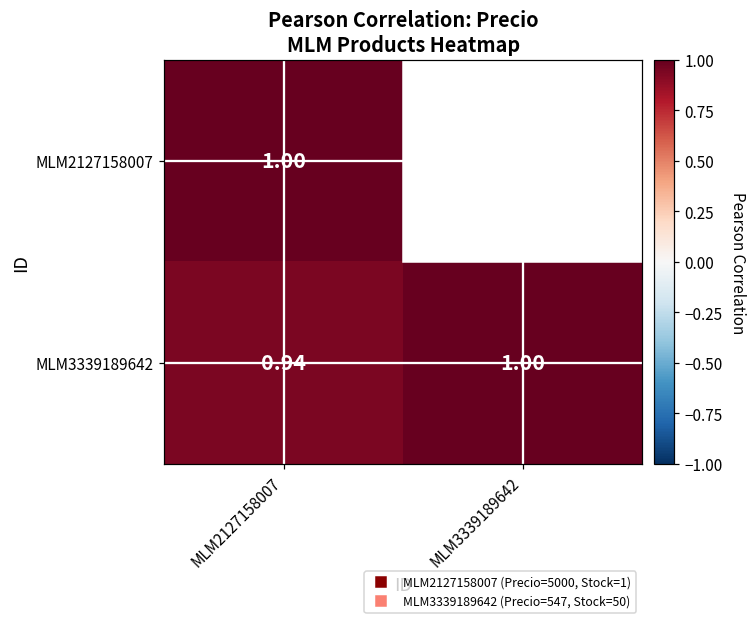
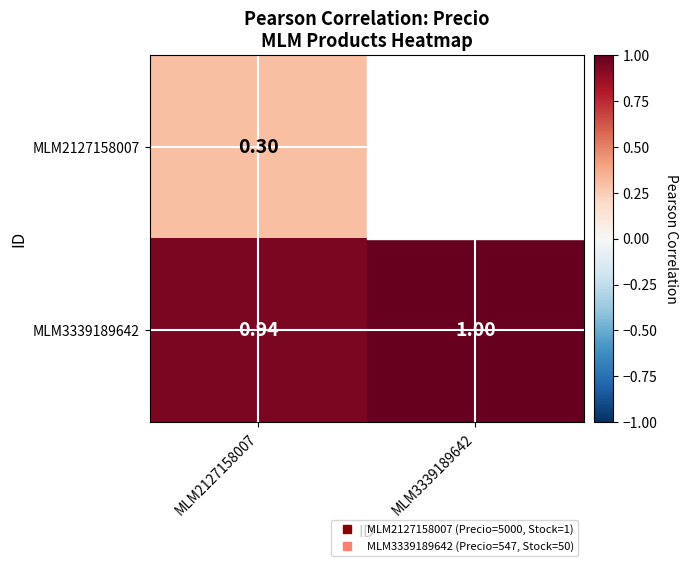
MLM2127158007, MLM2127158007: 1.00 -> 0.30
